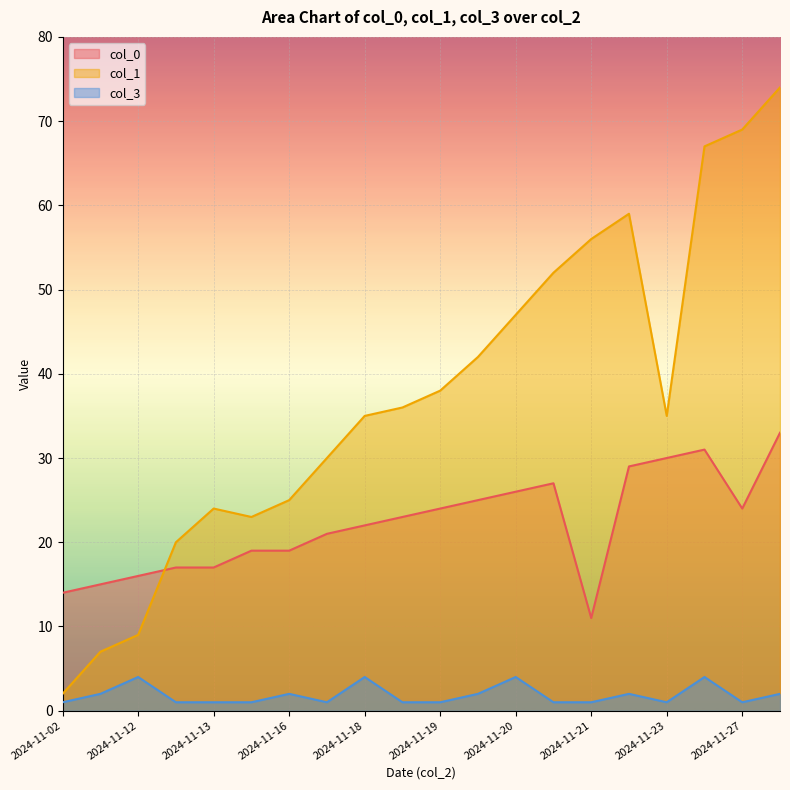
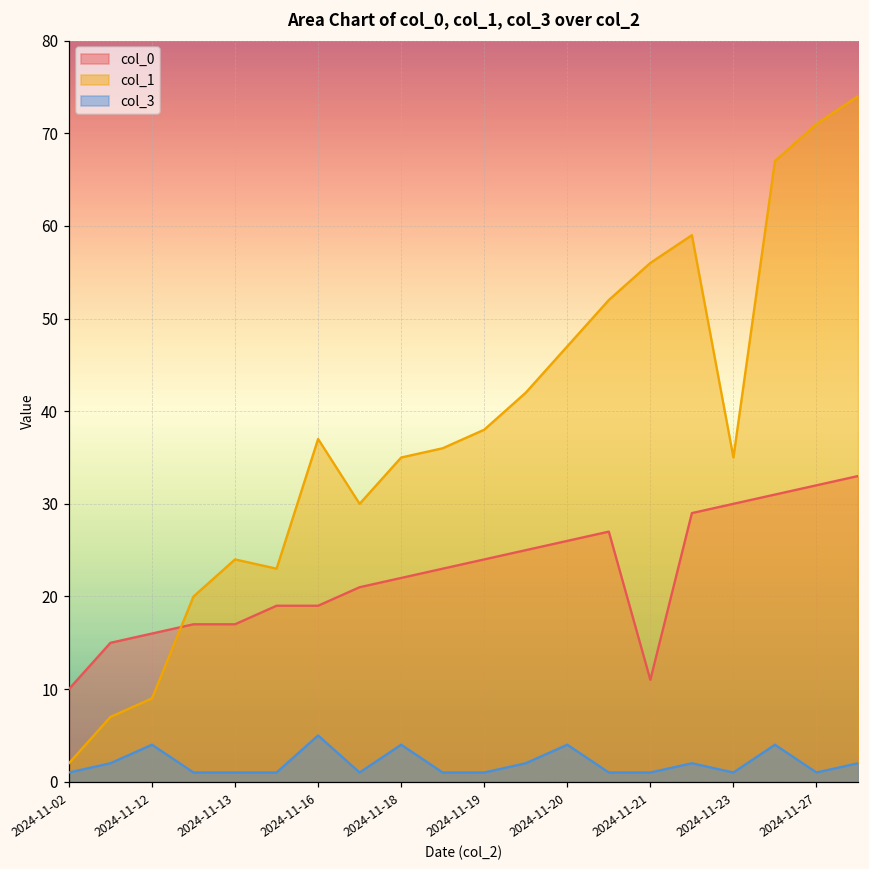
col_0, 2024-11-02: 14 -> 10
col_1, 2024-11-16: 25 -> 37
col_3, 2024-11-16: 2 -> 5
col_0, 2024-11-27: 24 -> 32
col_1, 2024-11-27: 69 -> 71
